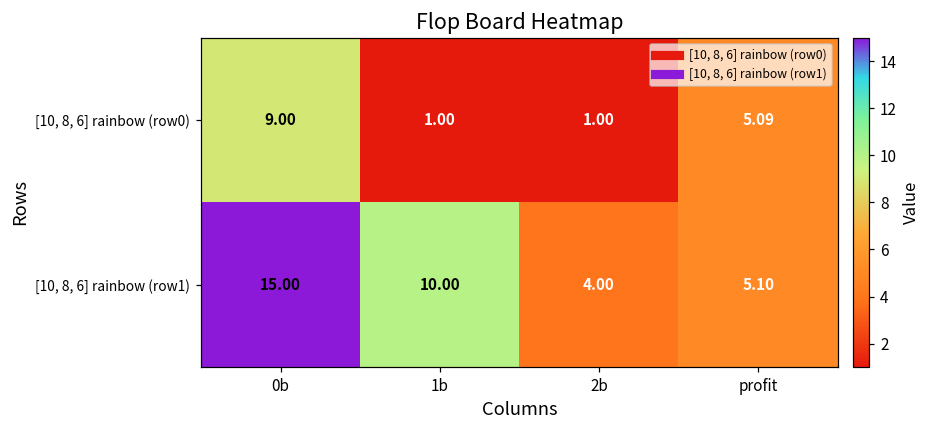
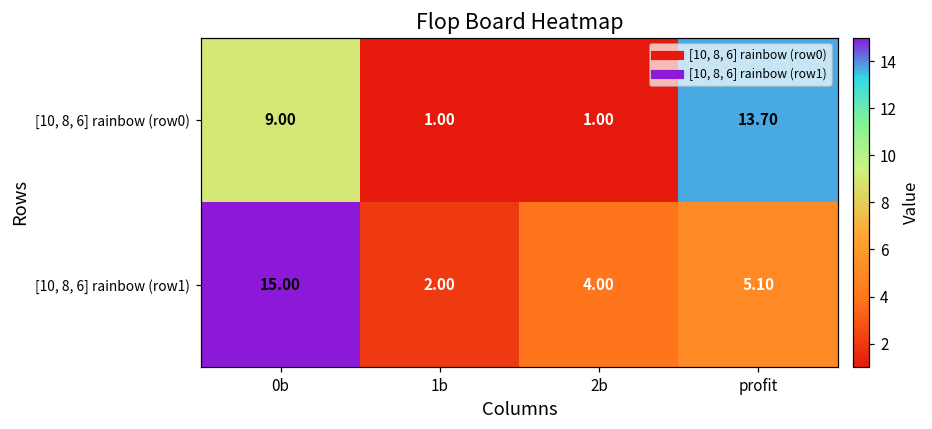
[10, 8, 6] rainbow (row0), profit: 5.09 -> 13.70
[10, 8, 6] rainbow (row1), 1b: 10.00 -> 2.00
